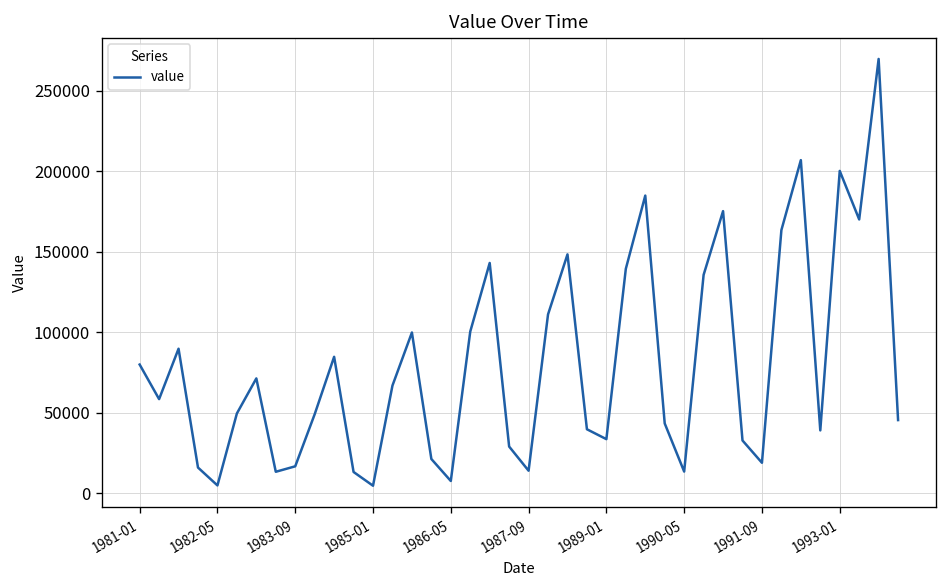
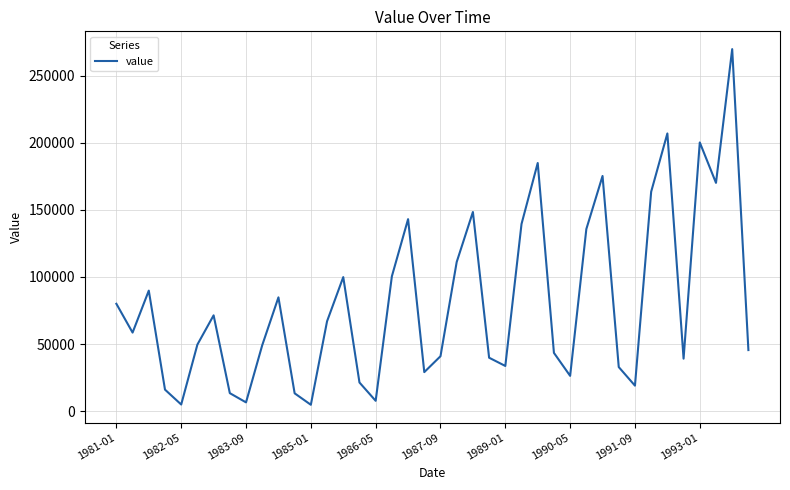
1983-09: 17000 -> 7000
1987-09: 14000 -> 41000
1990-05: 14000 -> 26000
